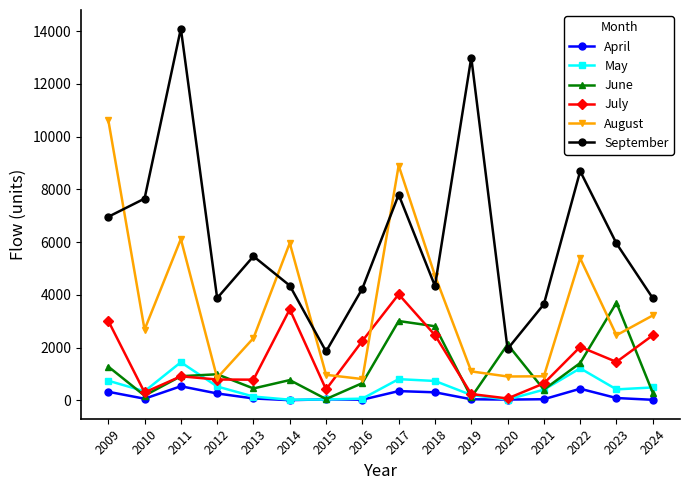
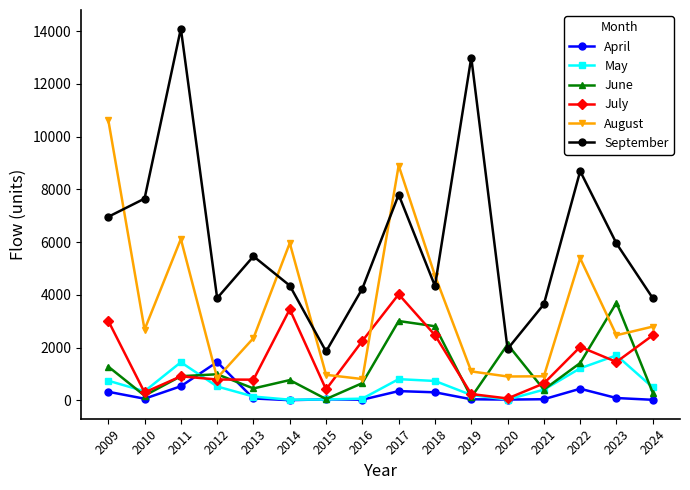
April, 2012: 300 -> 1500
May, 2023: 400 -> 1700
August, 2024: 3200 -> 2800
